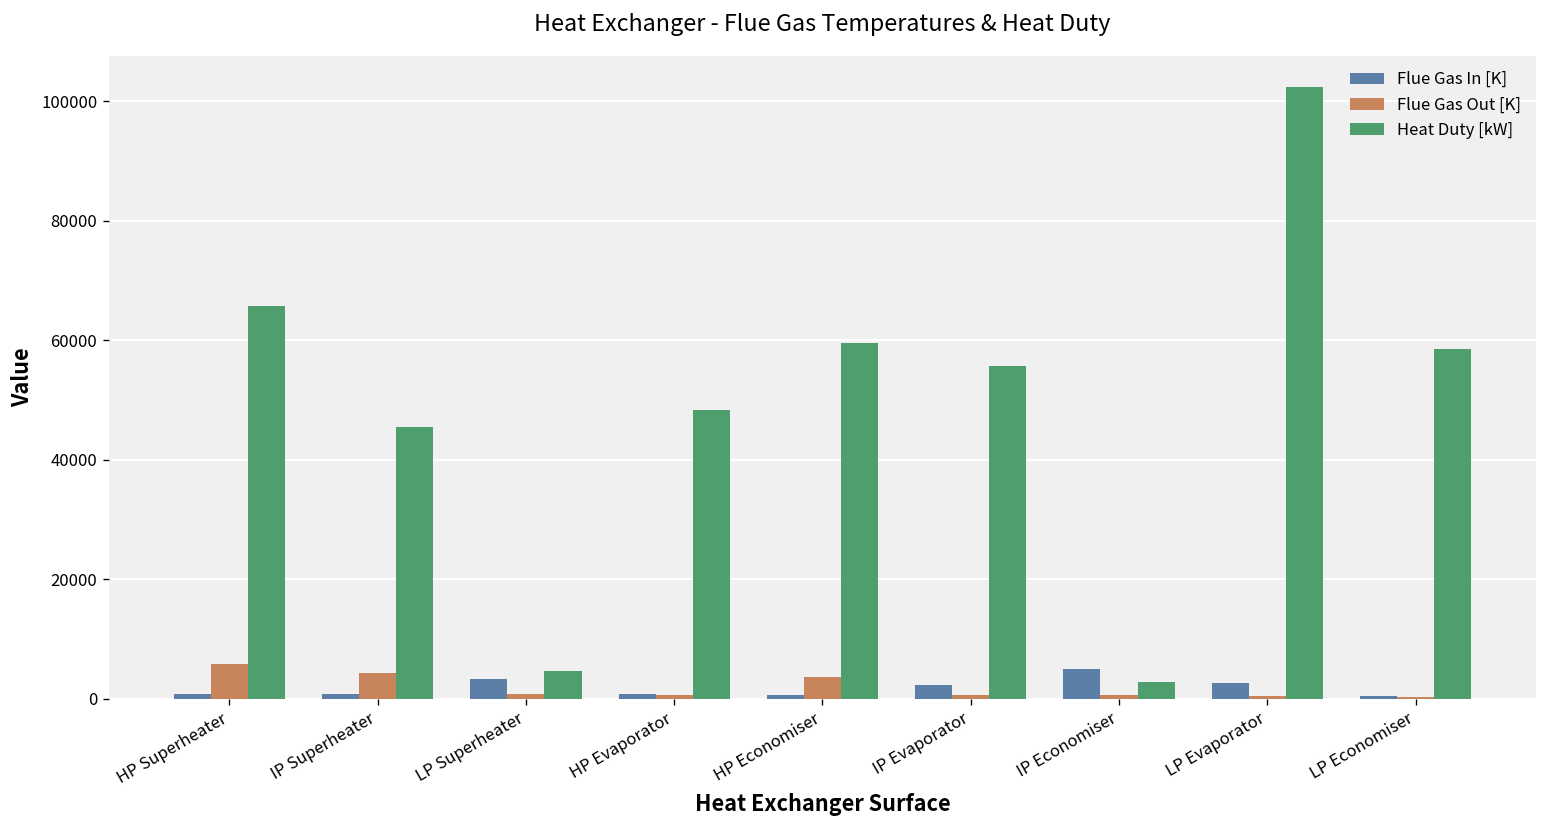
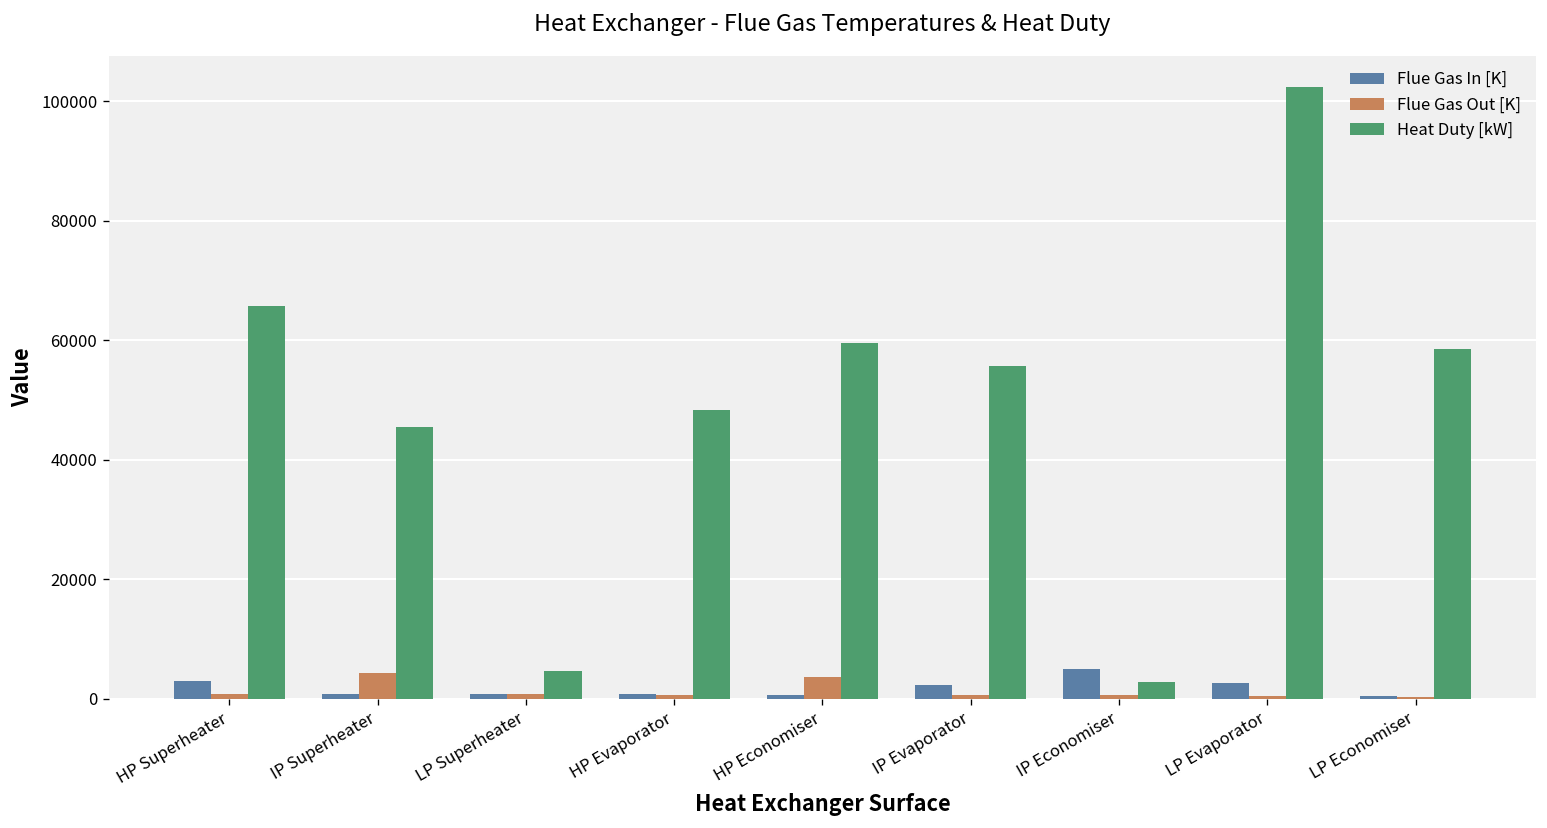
Flue Gas In [K], HP Superheater: 1000 -> 3000
Flue Gas Out [K], HP Superheater: 6000 -> 1000
Flue Gas In [K], LP Superheater: 3000 -> 1000
